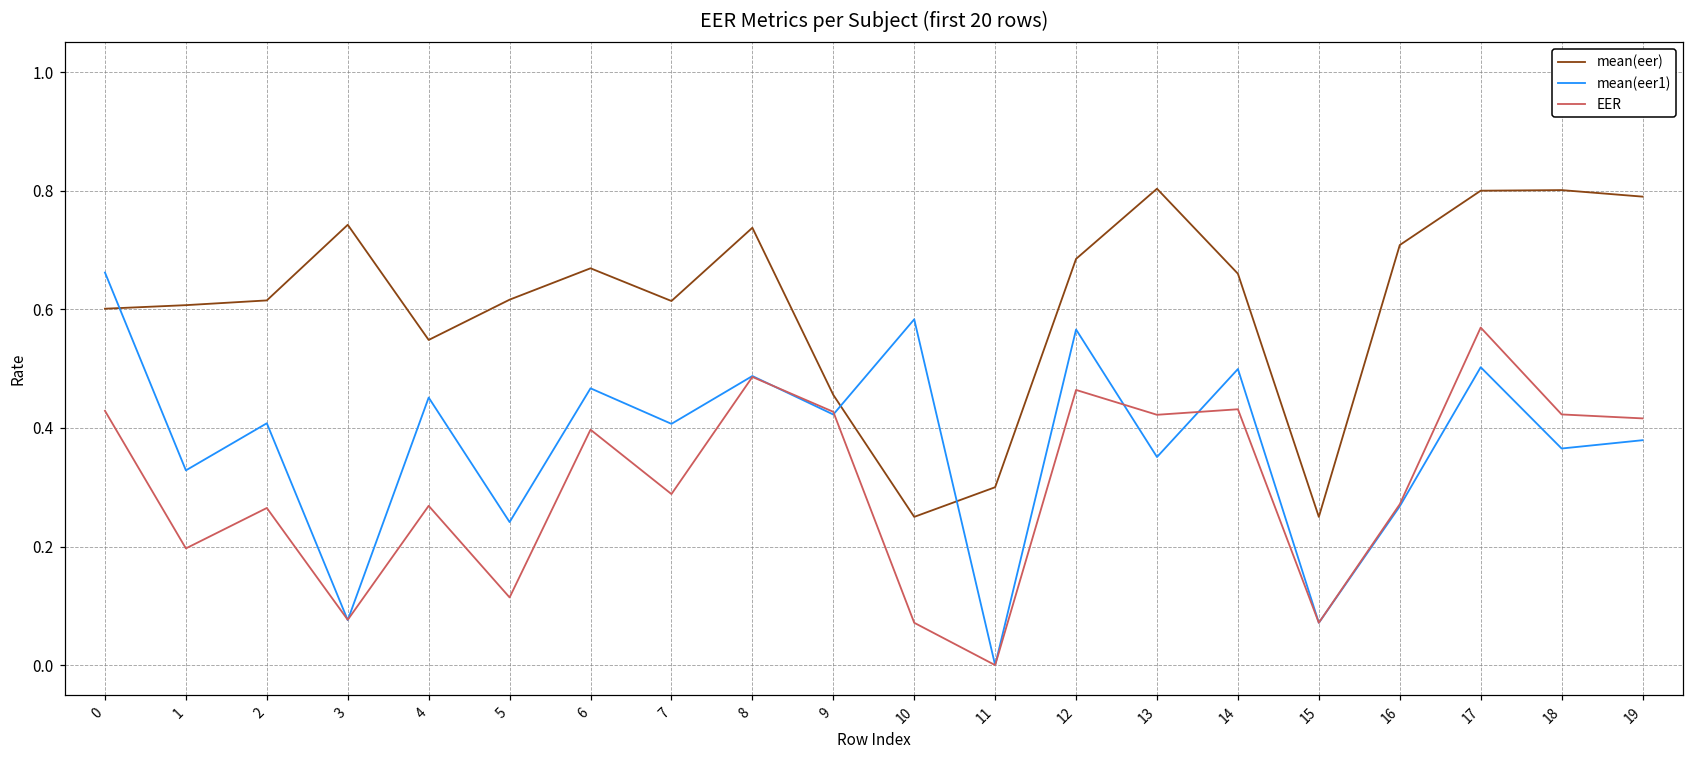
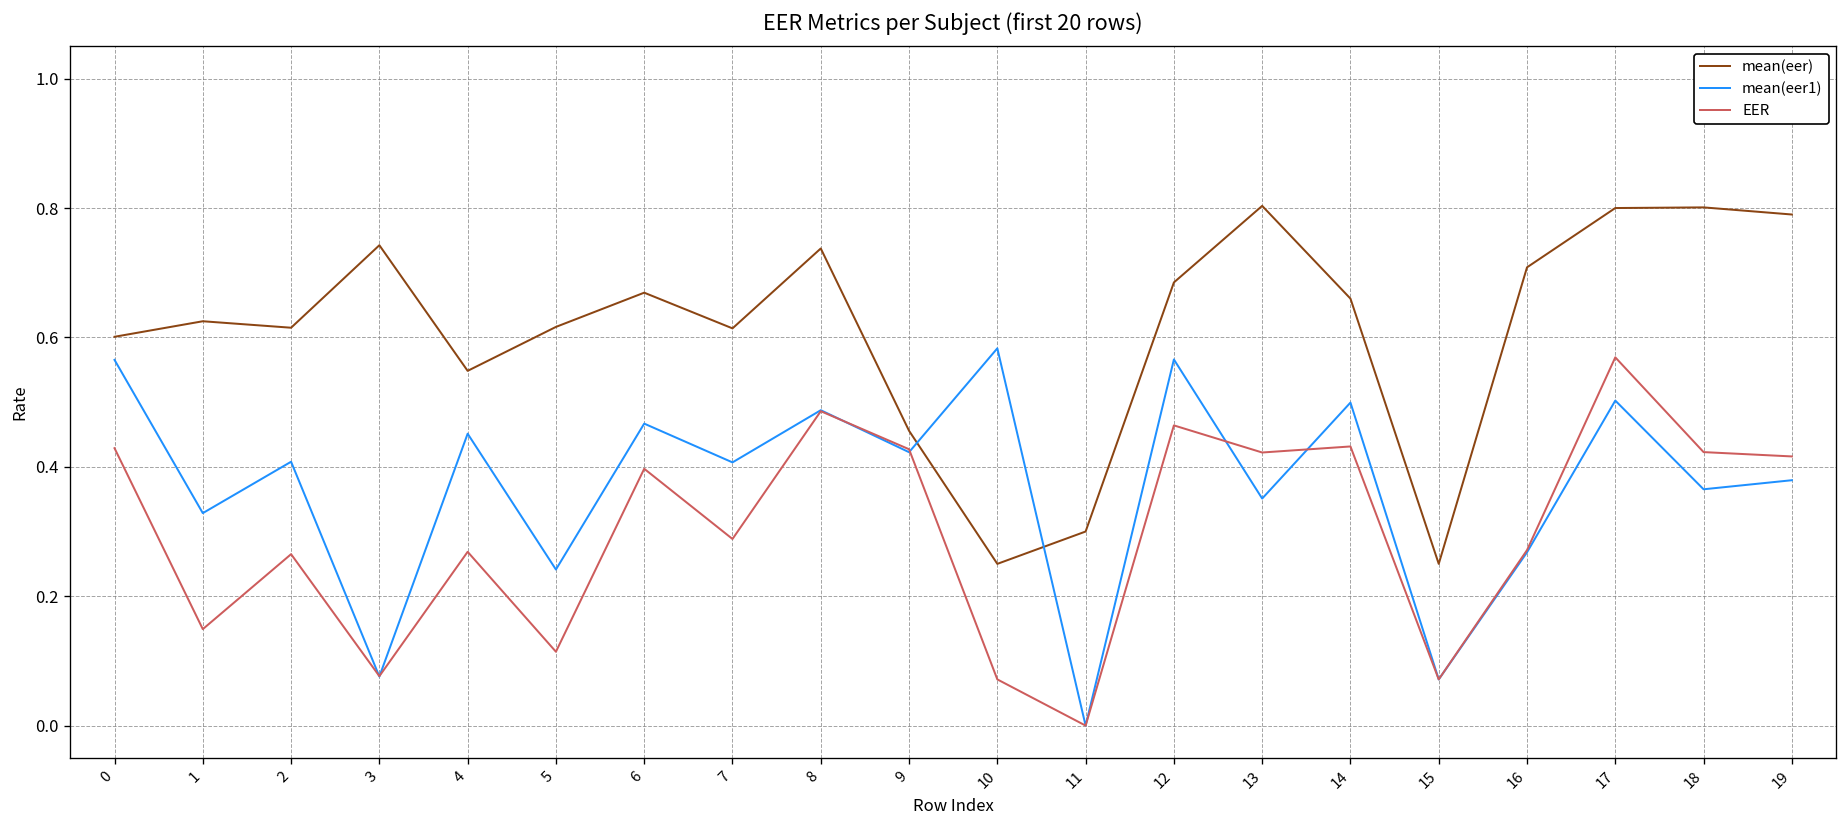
mean(eer1), 0: 0.66 -> 0.57
mean(eer), 1: 0.61 -> 0.63
EER, 1: 0.20 -> 0.15
